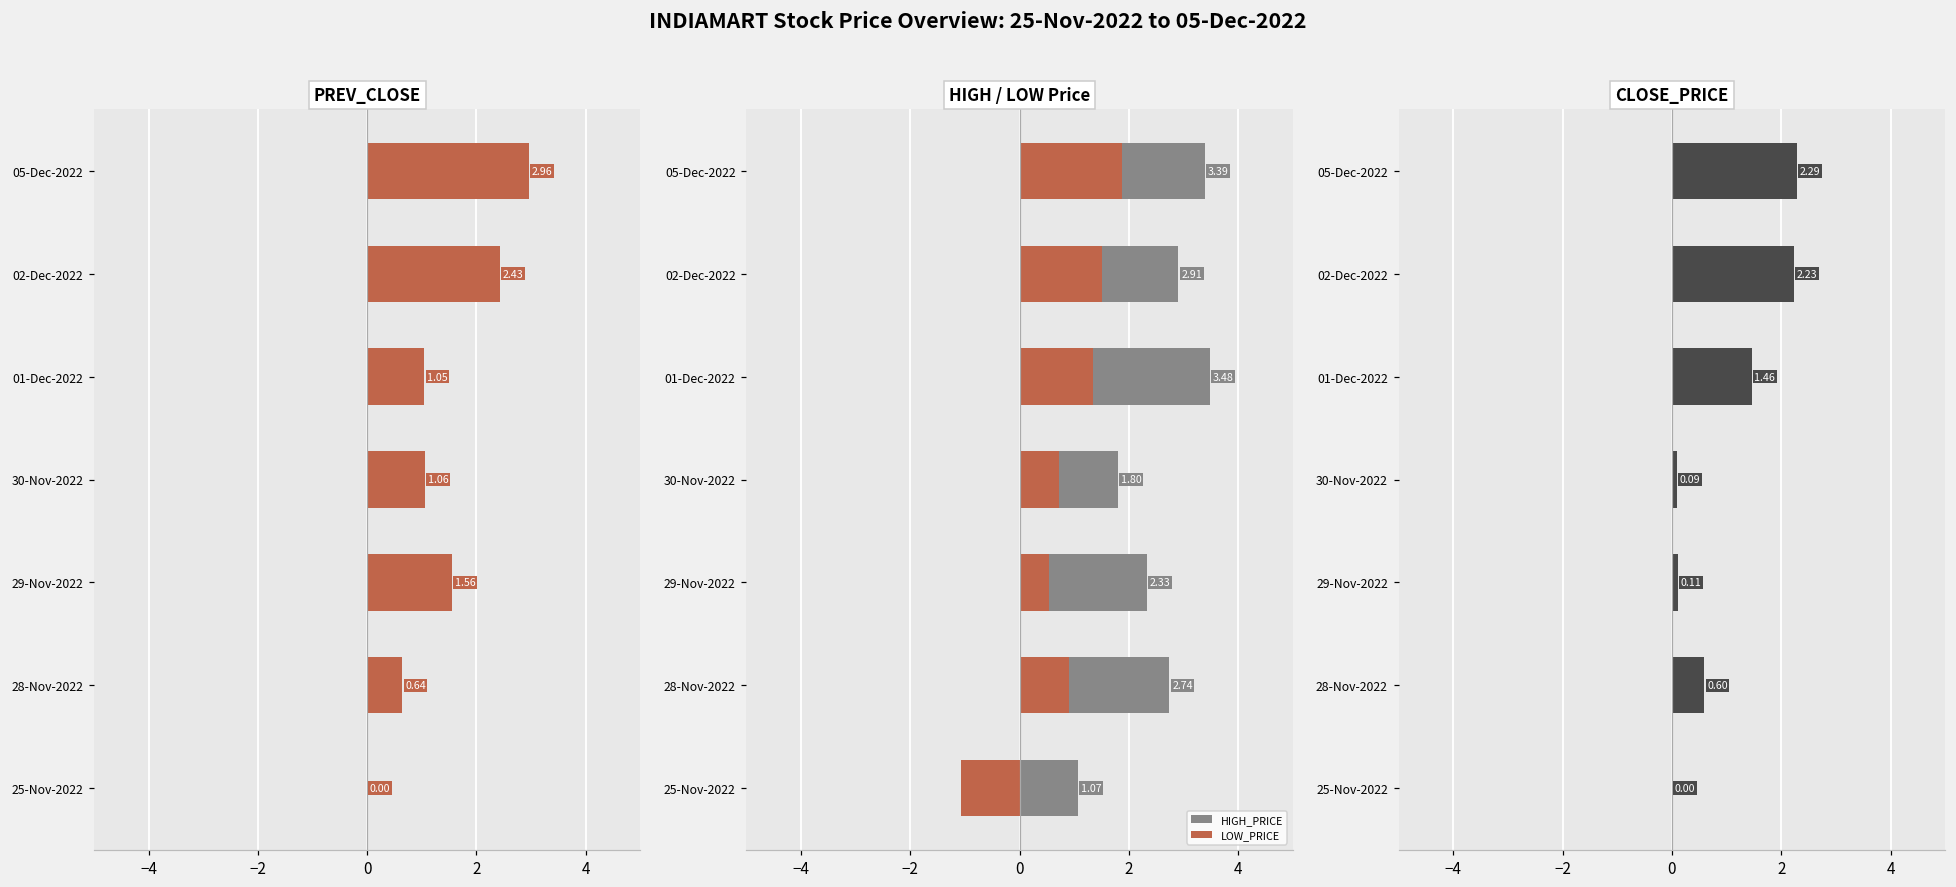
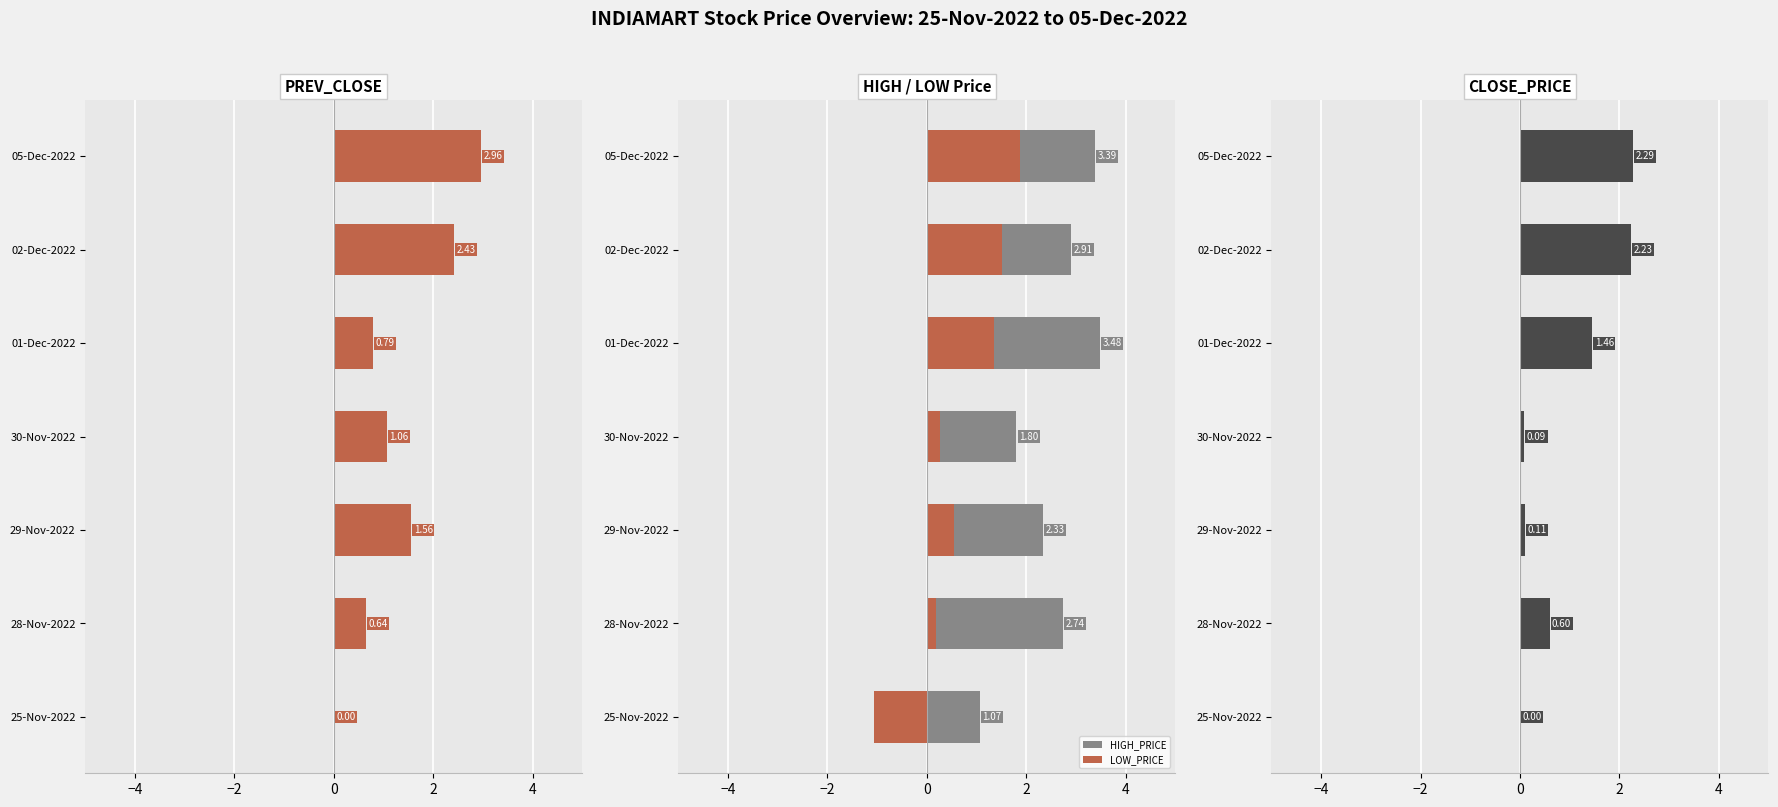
PREV_CLOSE, 01-Dec-2022: 1.05 -> 0.79
HIGH / LOW Price, LOW_PRICE, 30-Nov-2022: 0.7 -> 0.3
HIGH / LOW Price, LOW_PRICE, 28-Nov-2022: 0.9 -> 0.2
